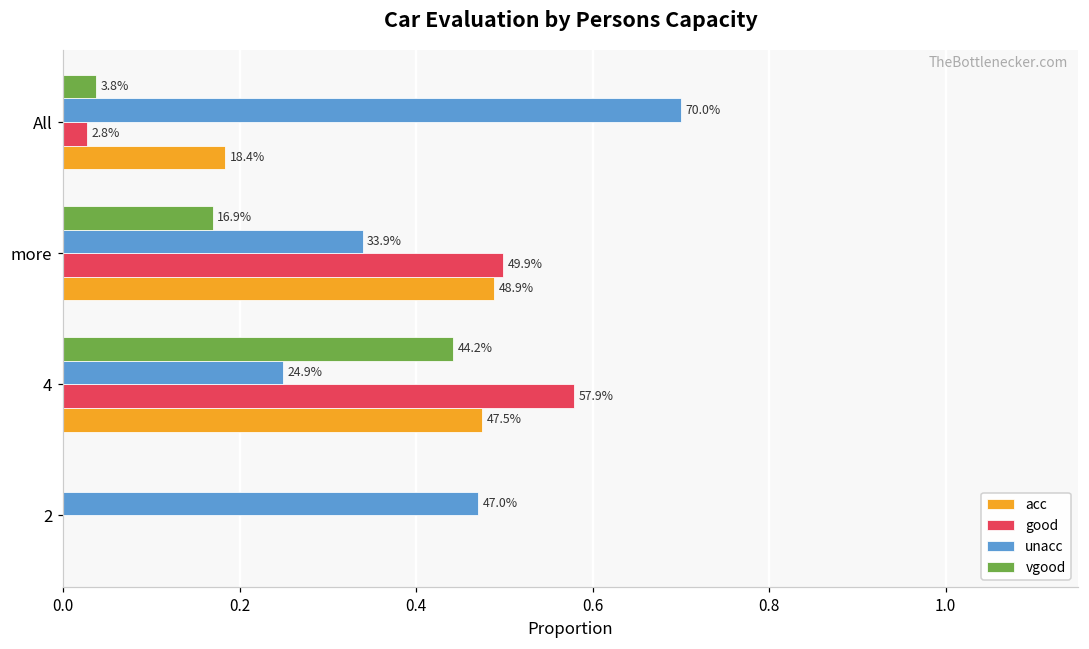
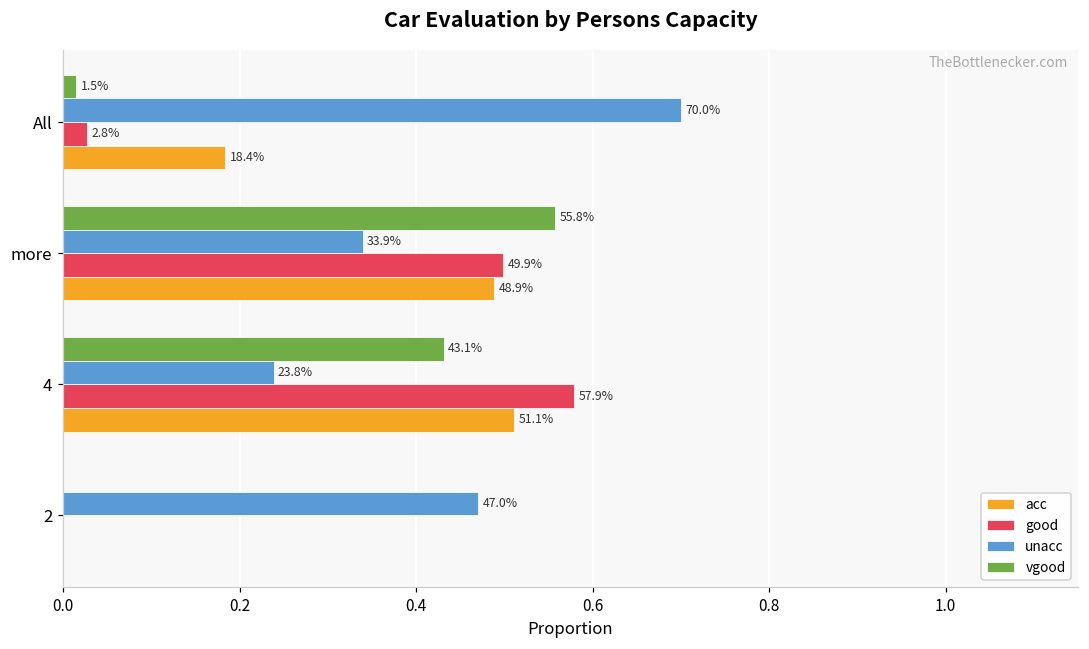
vgood, All: 3.8% -> 1.5%
vgood, more: 16.9% -> 55.8%
vgood, 4: 44.2% -> 43.1%
unacc, 4: 24.9% -> 23.8%
acc, 4: 47.5% -> 51.1%
